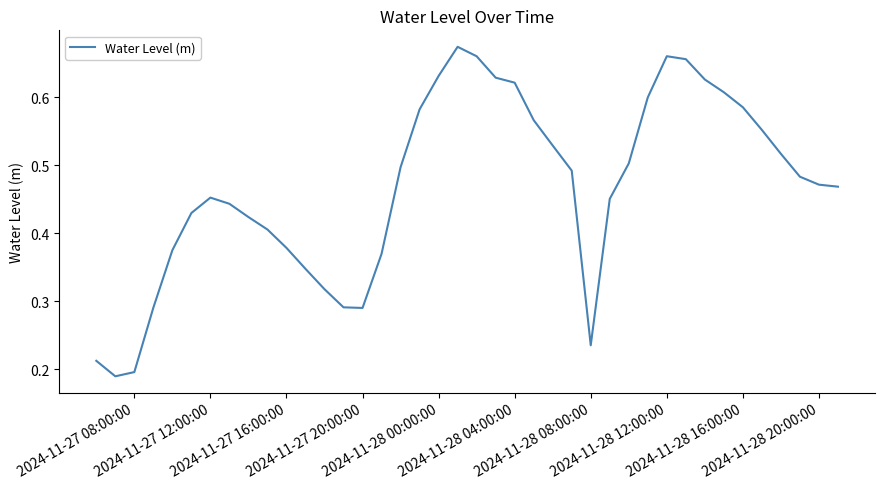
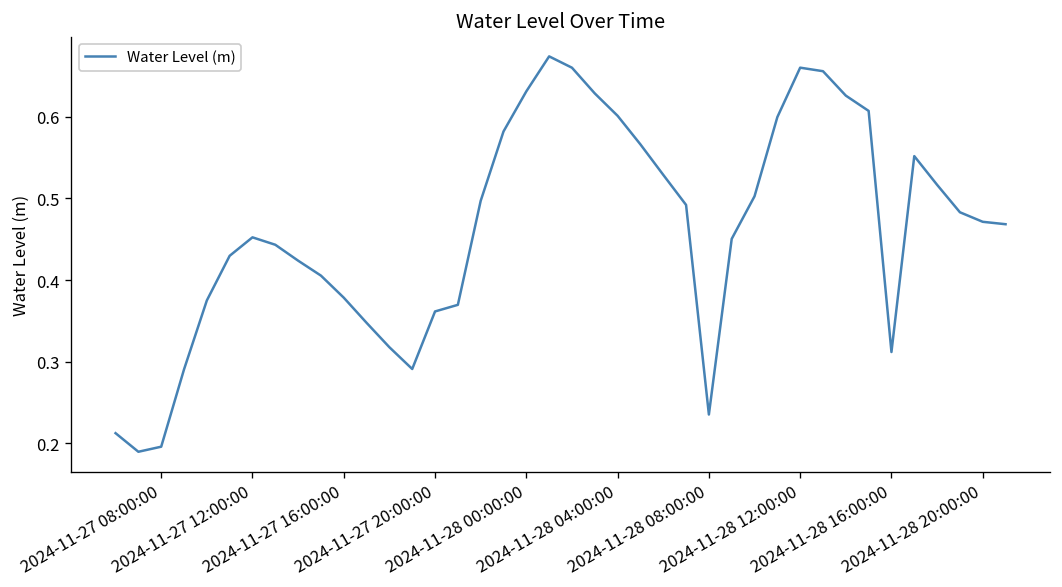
2024-11-27 20:00:00: 0.29 -> 0.36
2024-11-28 04:00:00: 0.62 -> 0.60
2024-11-28 16:00:00: 0.58 -> 0.31
